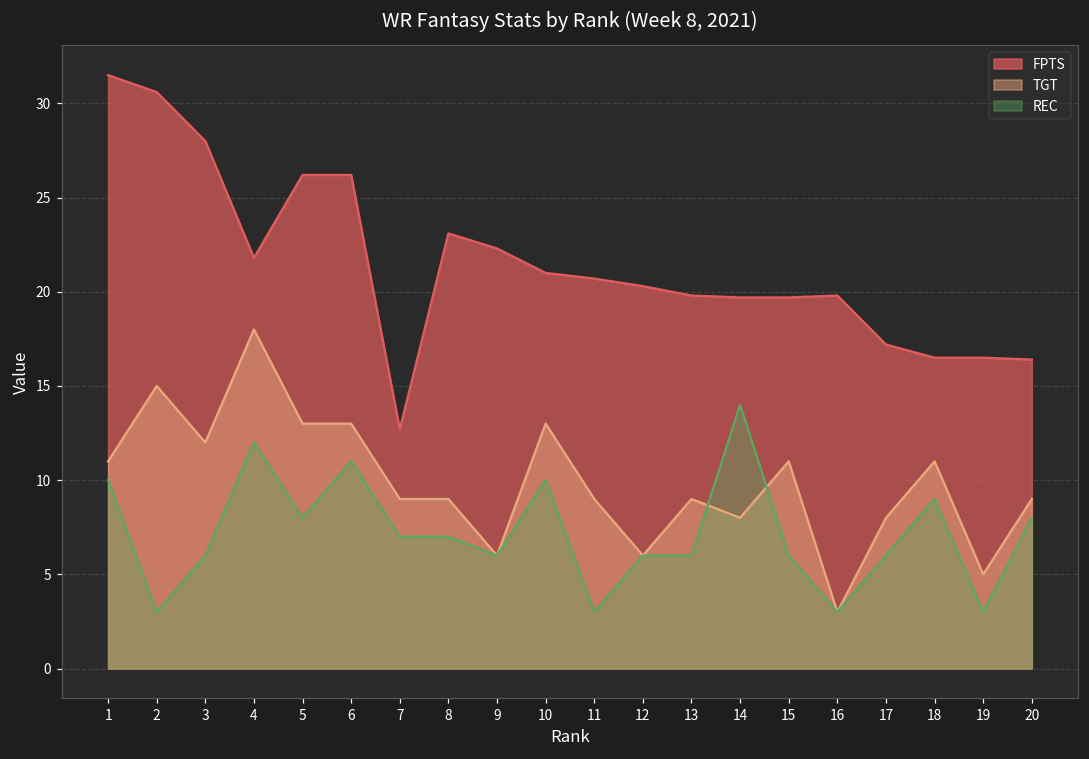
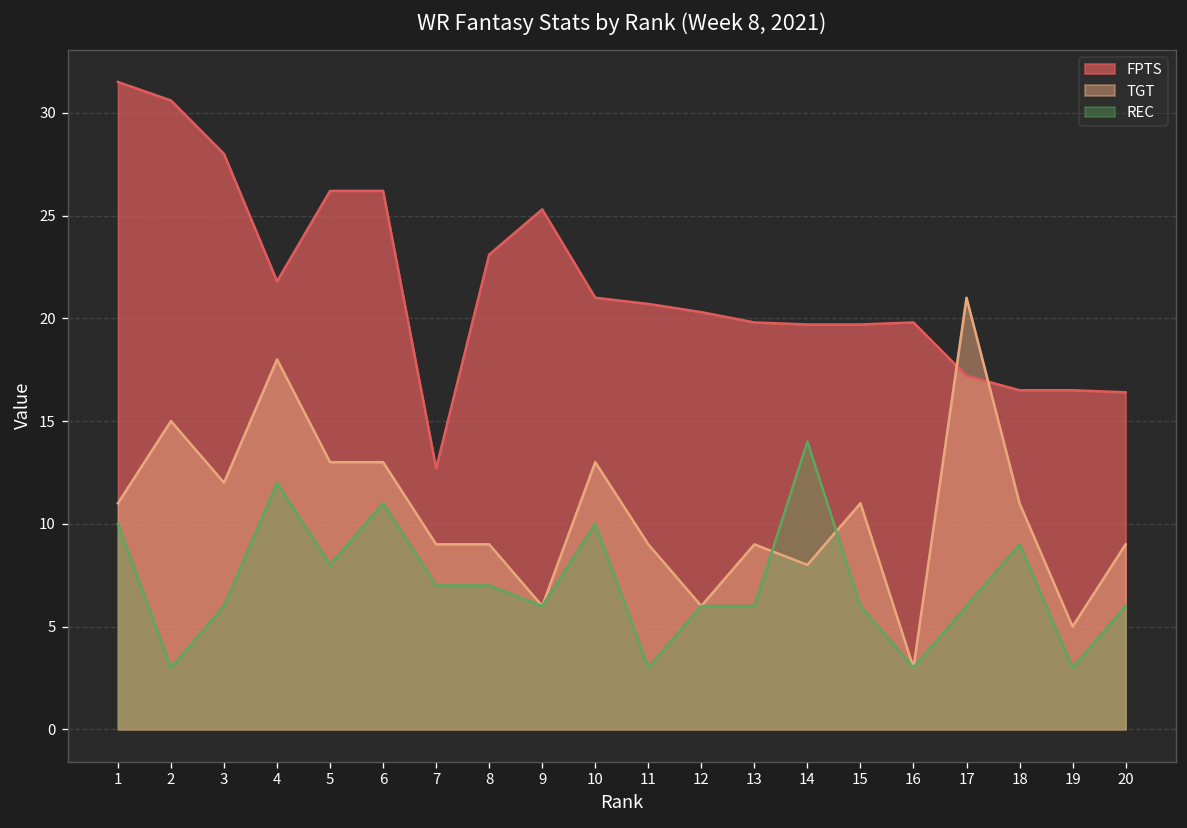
FPTS, 9: 22.3 -> 25.3
TGT, 17: 8 -> 21
REC, 20: 8 -> 6
